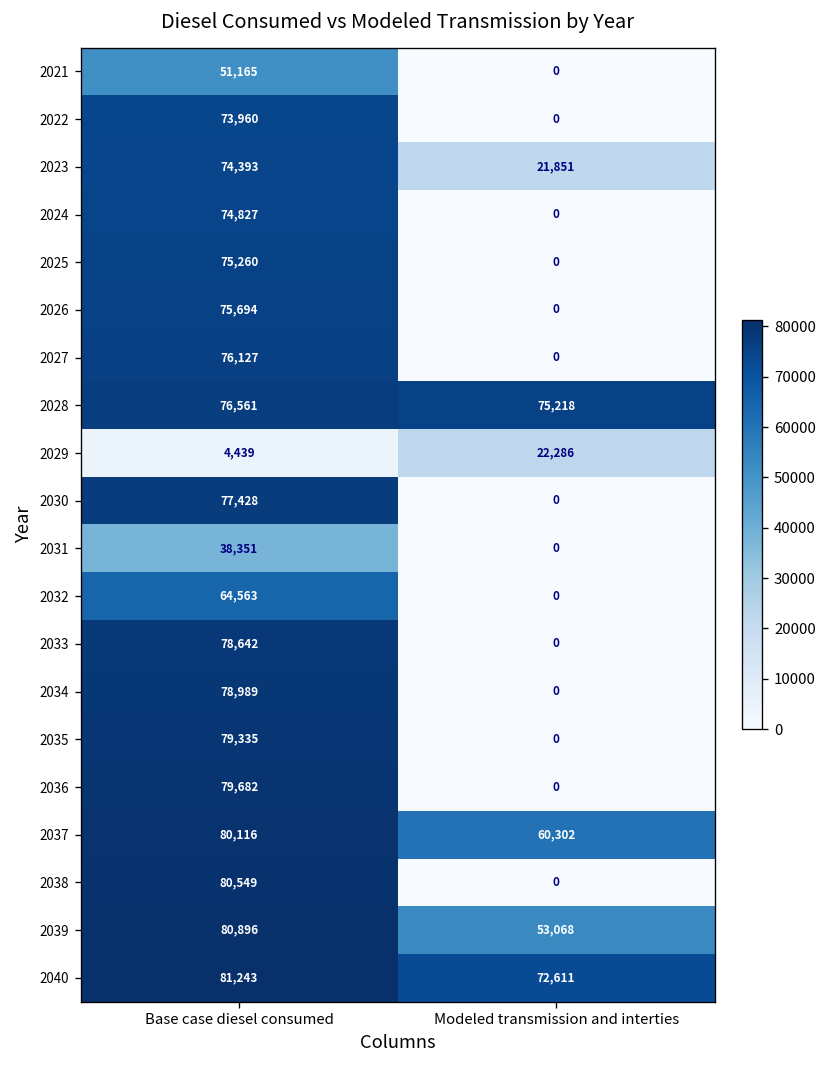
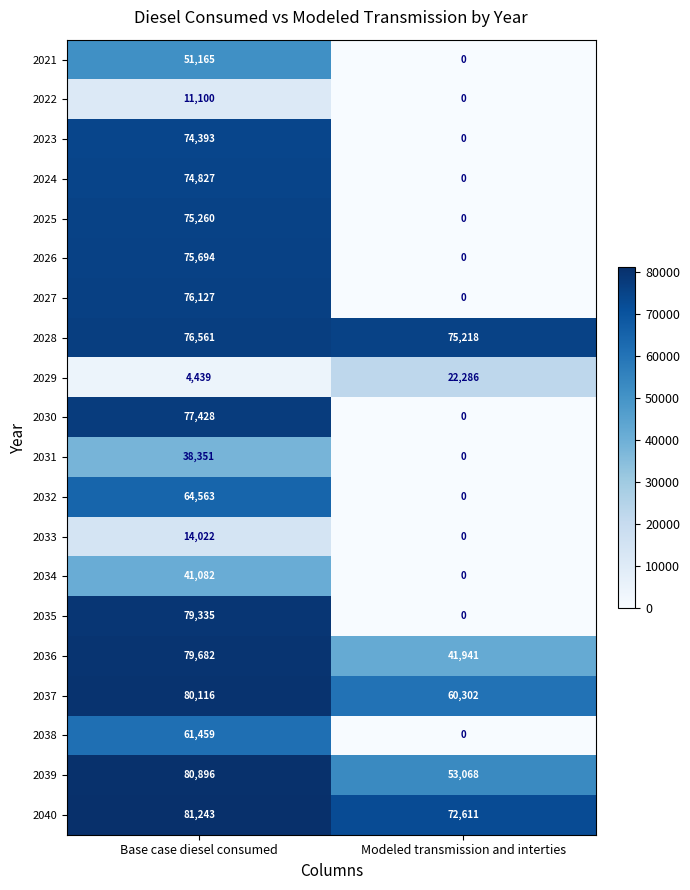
2022, Base case diesel consumed: 73,960 -> 11,100
2023, Modeled transmission and interties: 21,851 -> 0
2033, Base case diesel consumed: 78,642 -> 14,022
2034, Base case diesel consumed: 78,989 -> 41,082
2036, Modeled transmission and interties: 0 -> 41,941
2038, Base case diesel consumed: 80,549 -> 61,459
